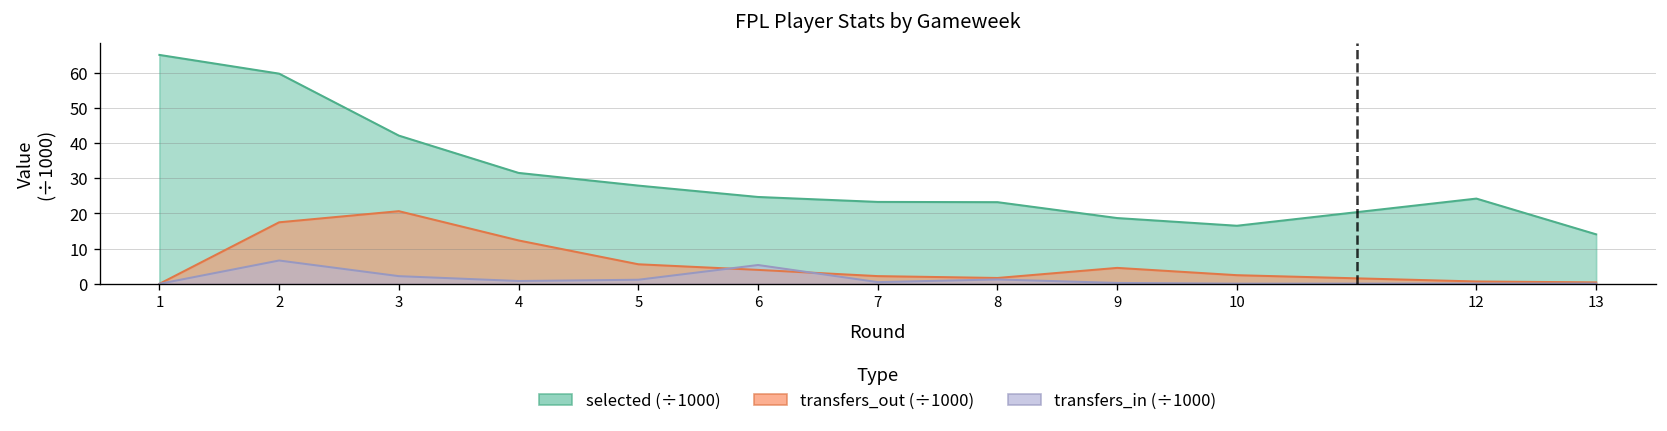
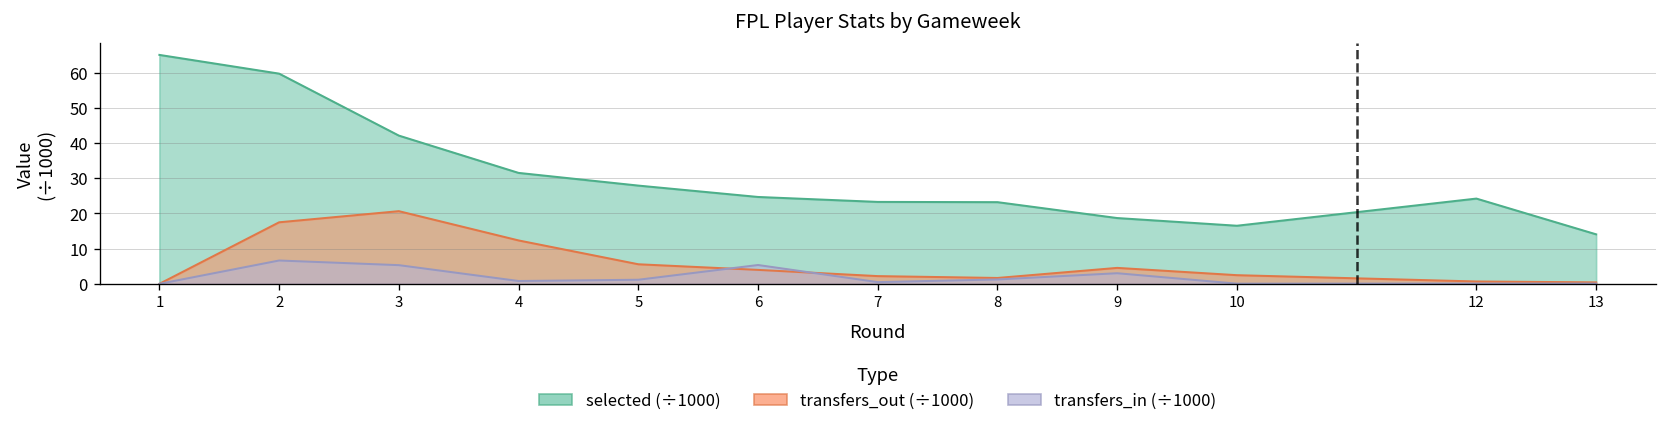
transfers_in (÷1000), 3: 2 -> 5
transfers_in (÷1000), 9: 0 -> 3
